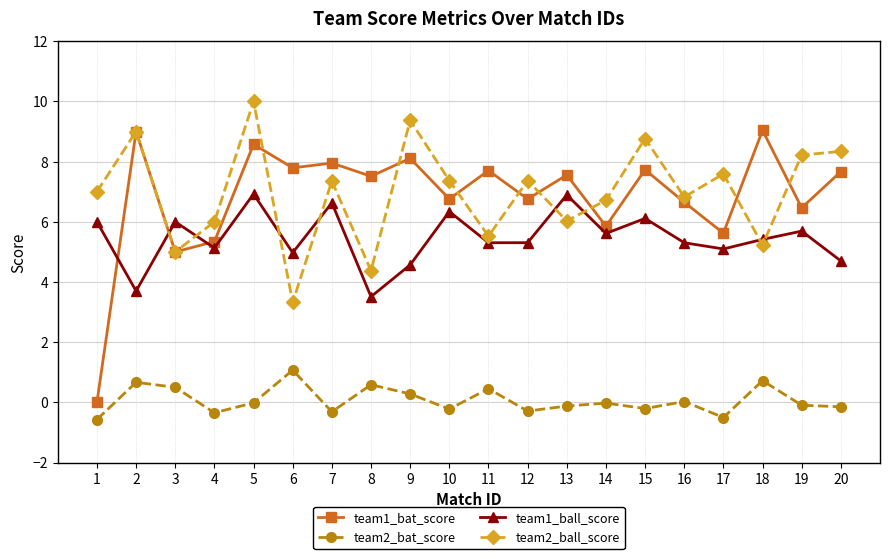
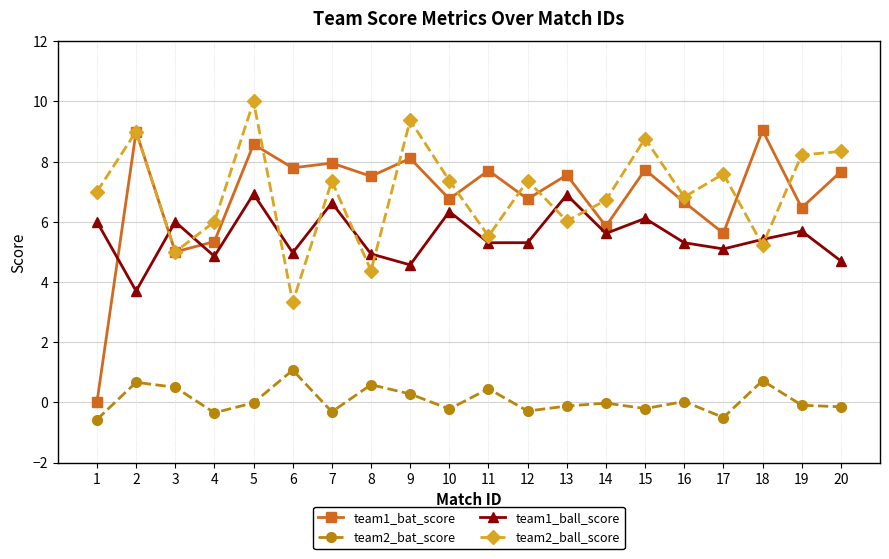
team1_ball_score, 4: 5.1 -> 4.9
team1_ball_score, 8: 3.5 -> 4.9
